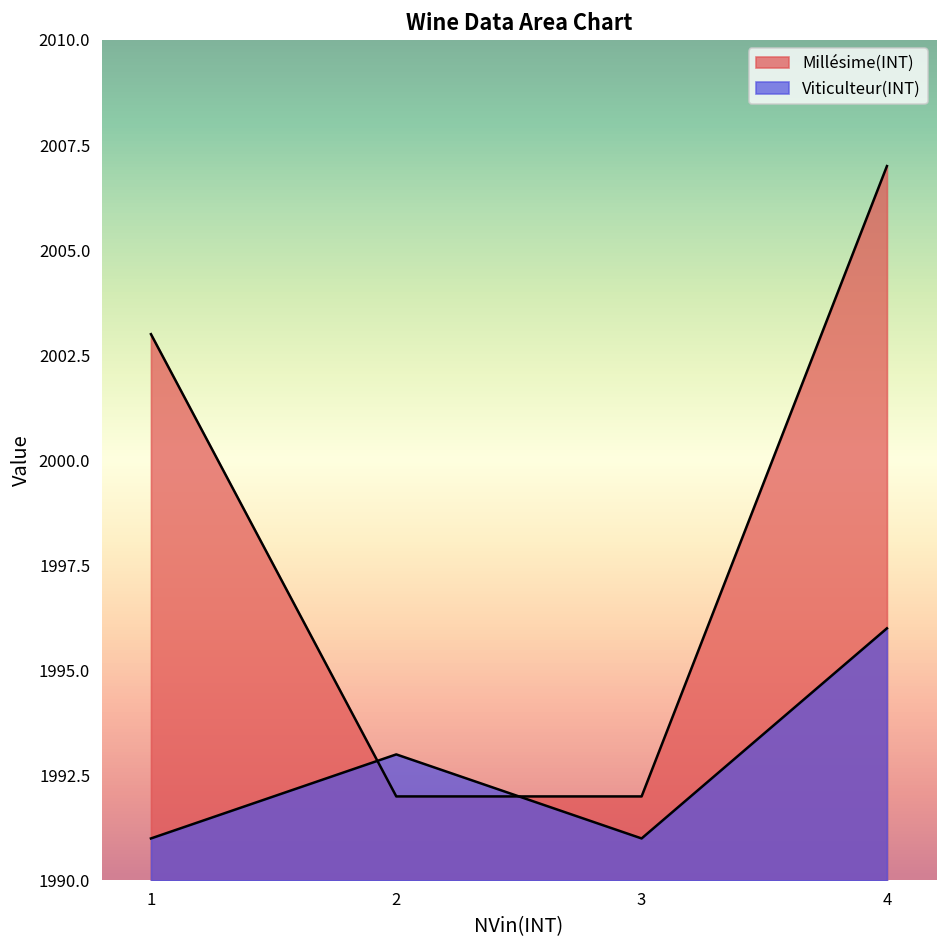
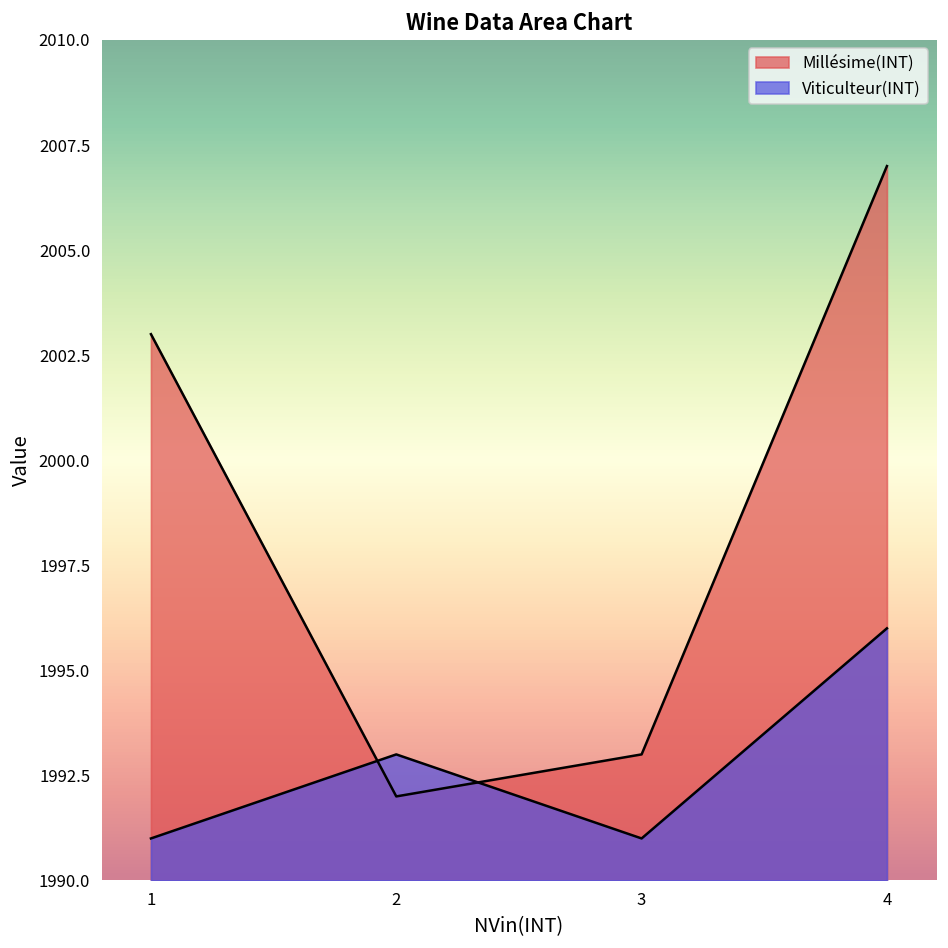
Millésime(INT), 3: 1992 -> 1993
